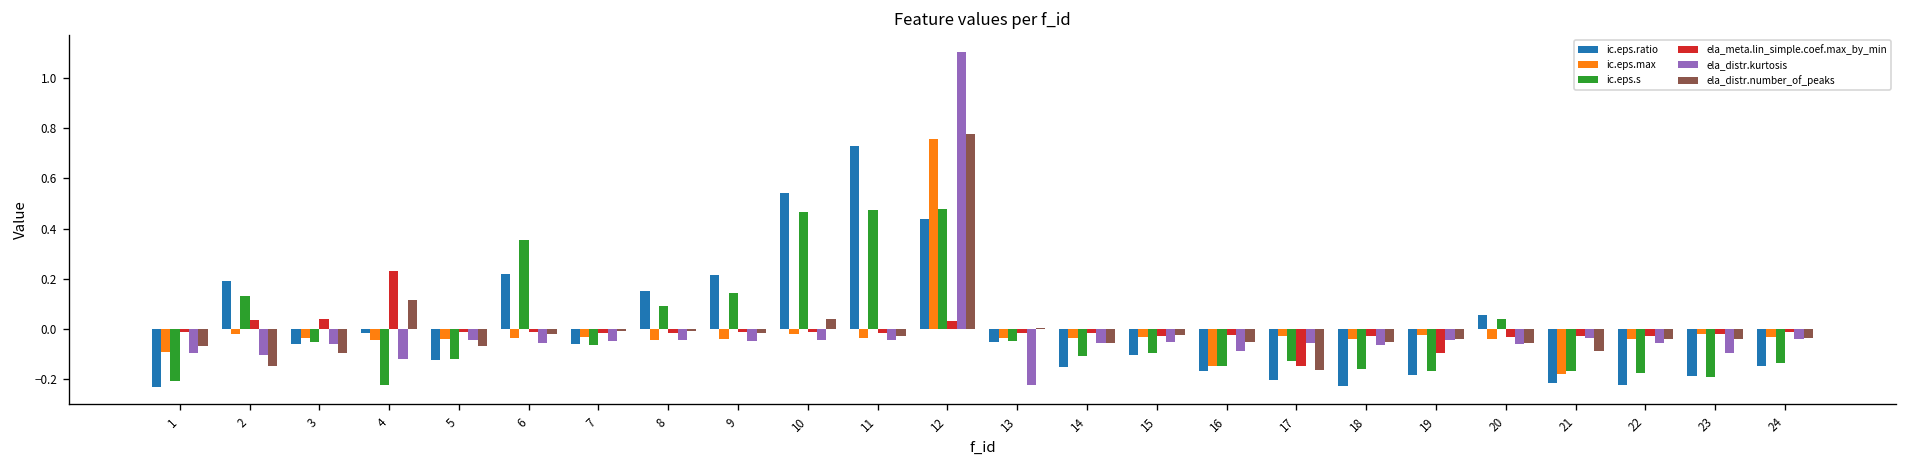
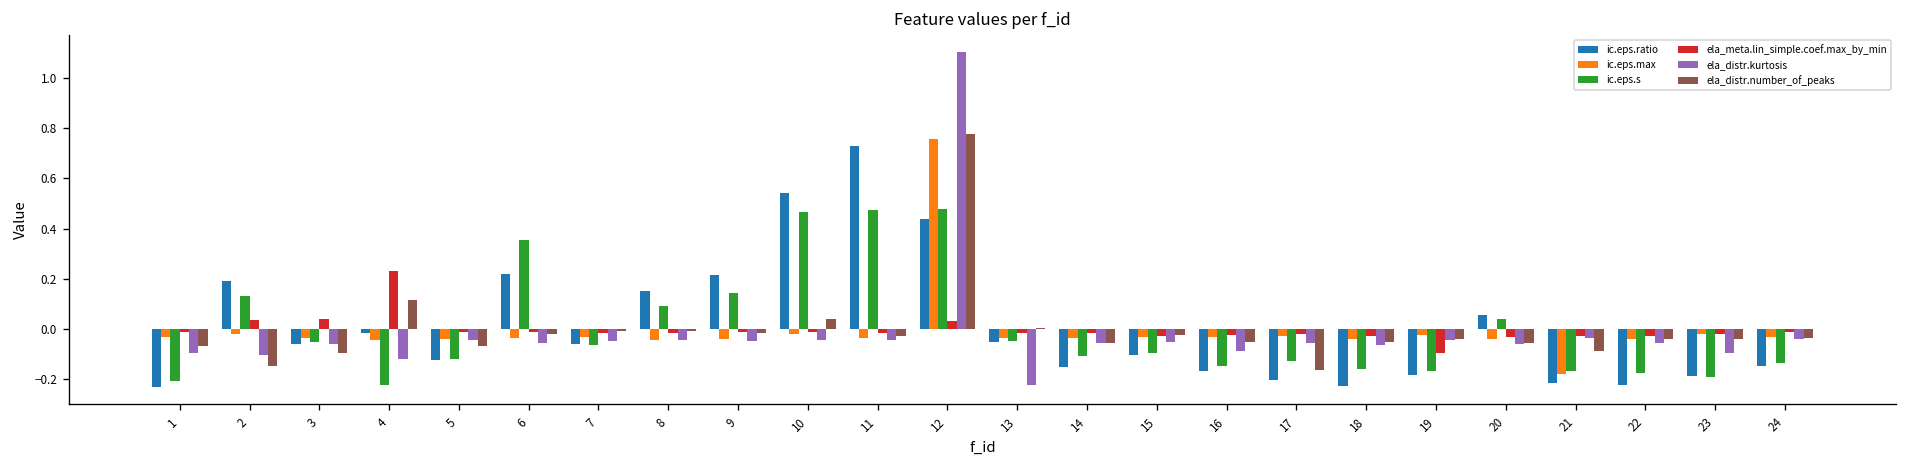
ic.eps.max, 1: -0.09 -> -0.03
ic.eps.max, 16: -0.15 -> -0.03
ela_meta.lin_simple.coef.max_by_min, 17: -0.15 -> -0.02
